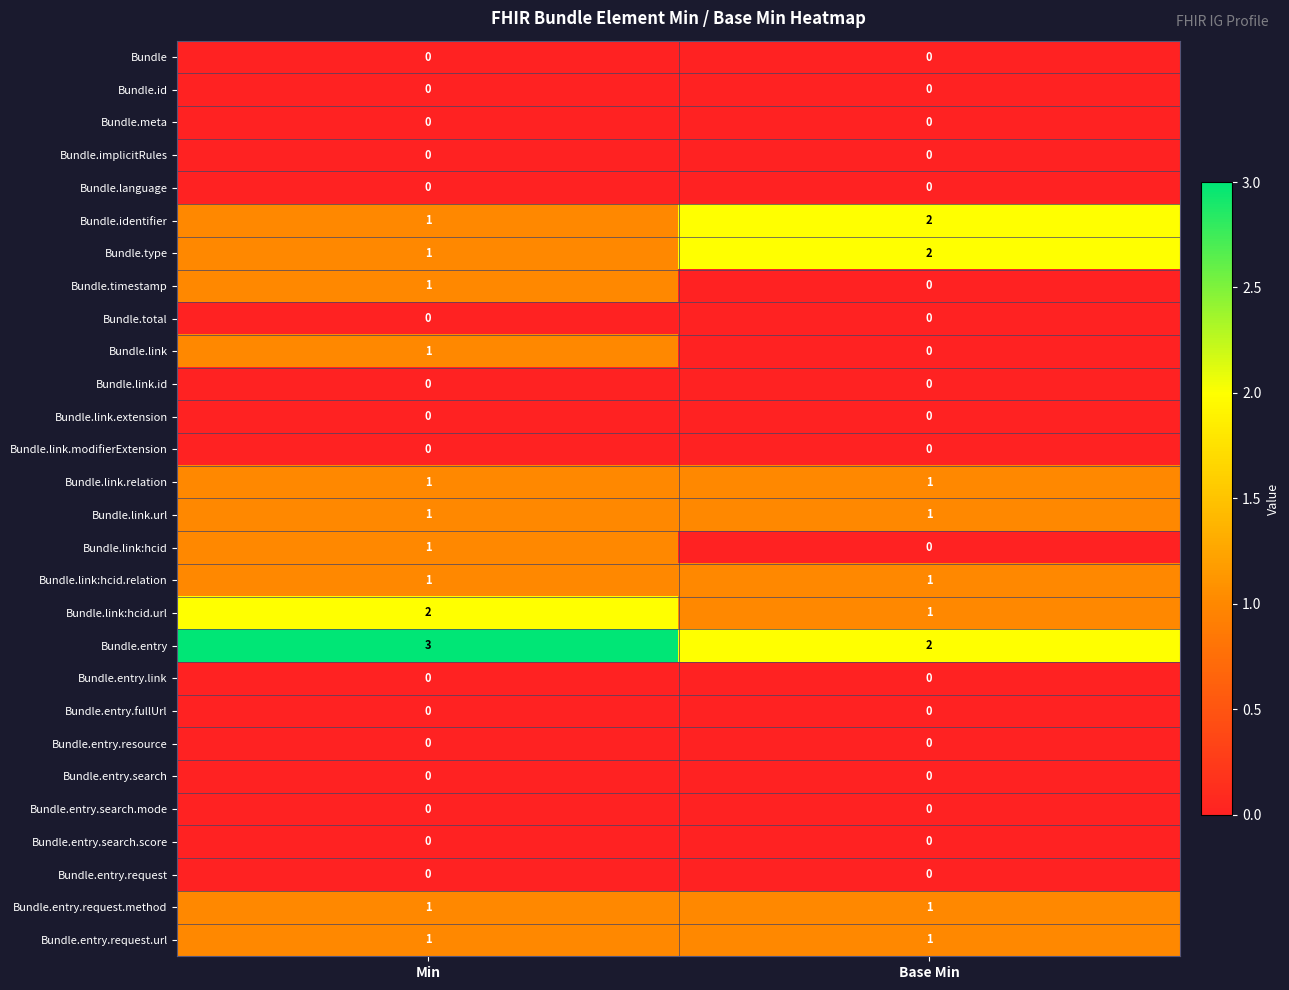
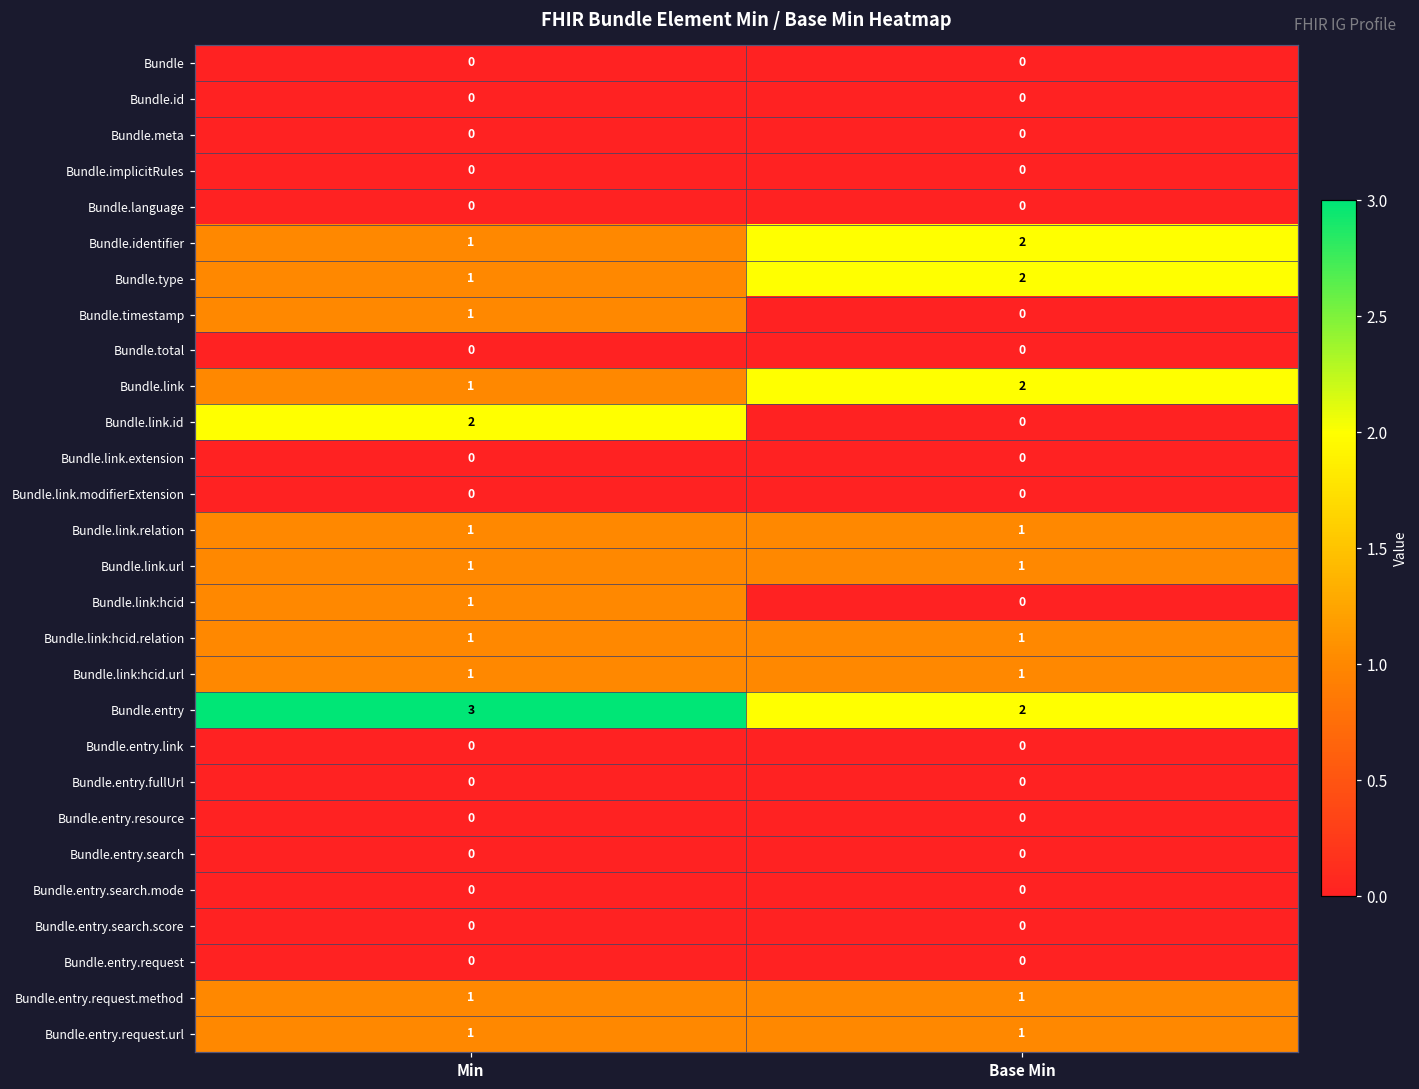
Bundle.link, Base Min: 0 -> 2
Bundle.link.id, Min: 0 -> 2
Bundle.link:hcid.url, Min: 2 -> 1
